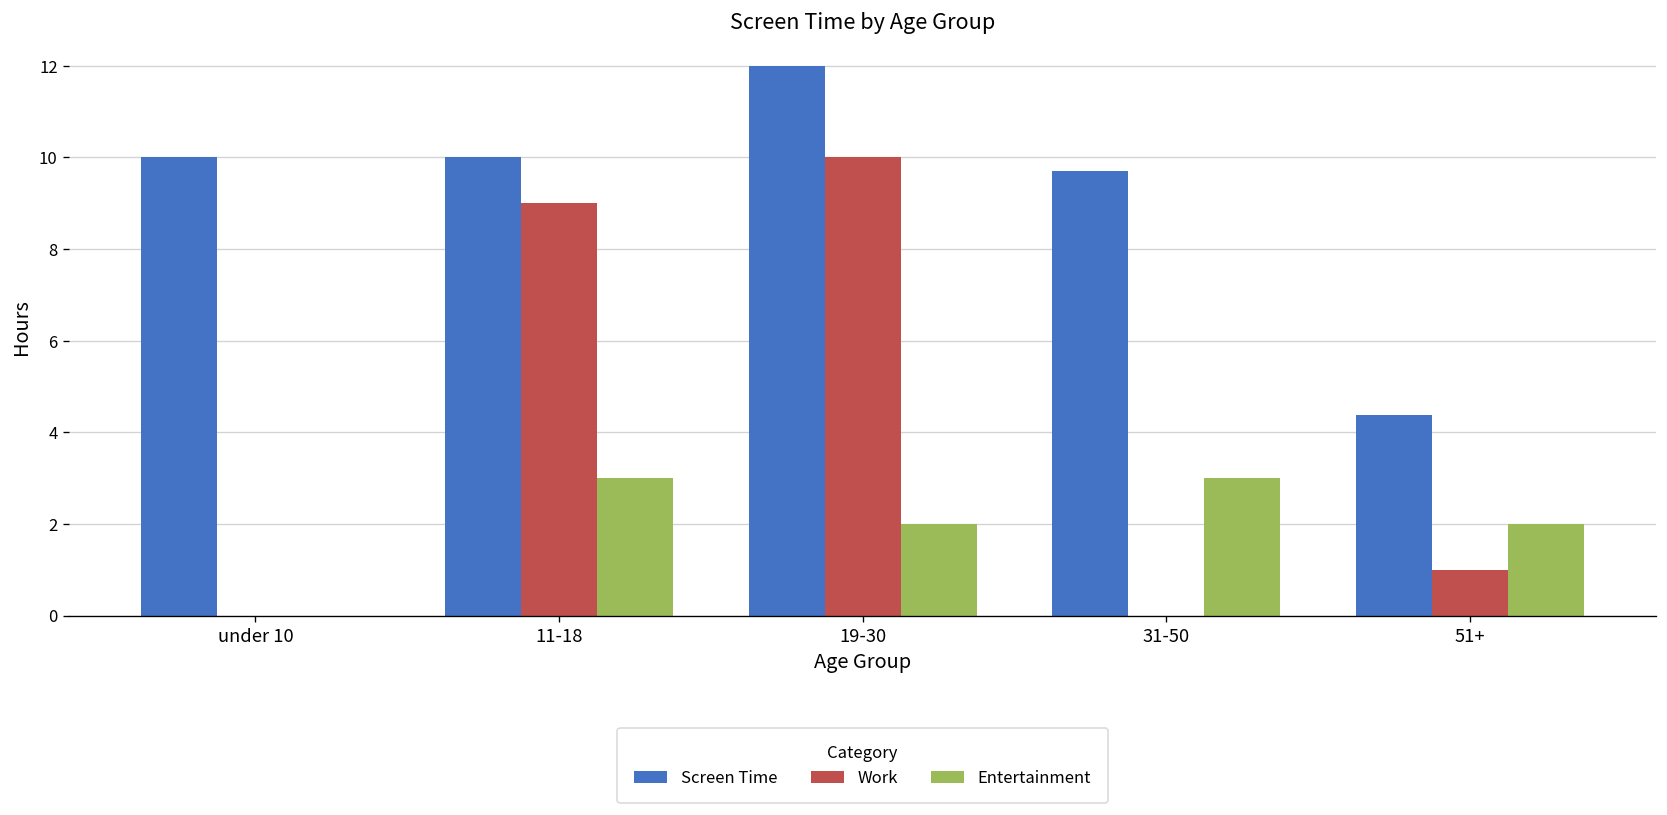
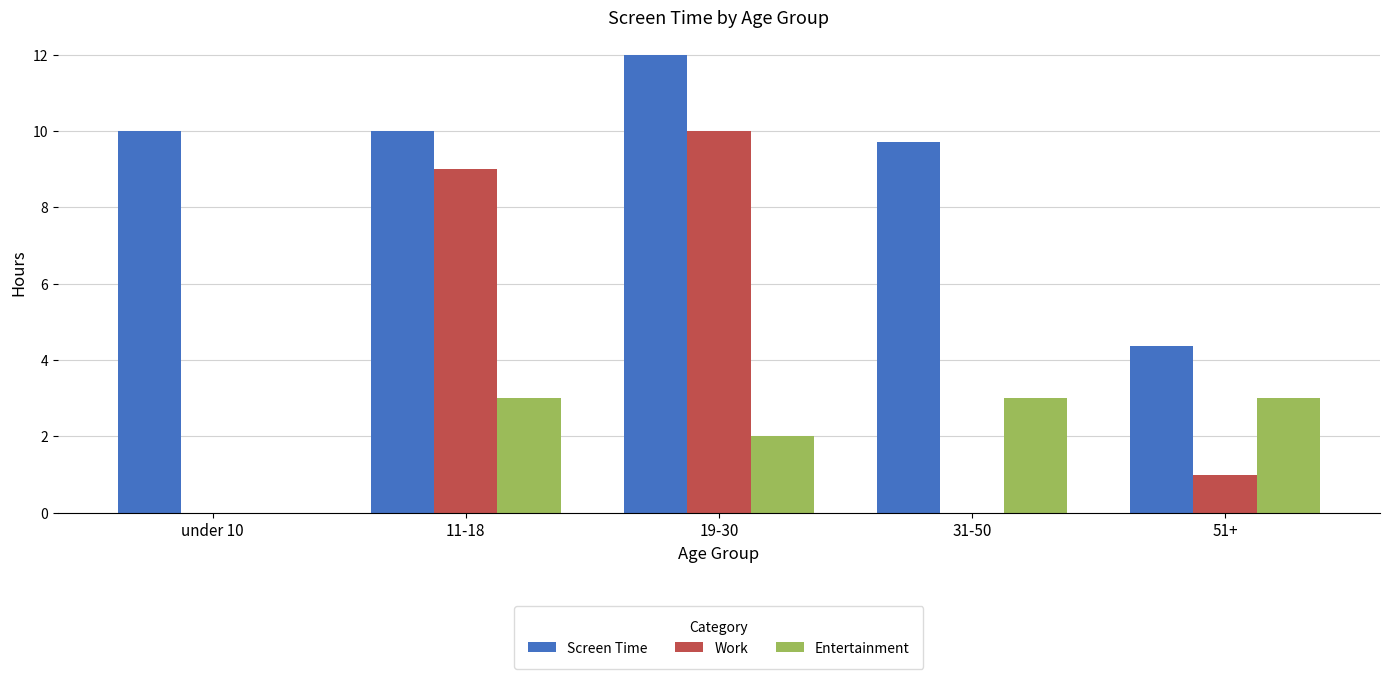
Entertainment, 51+: 2 -> 3
